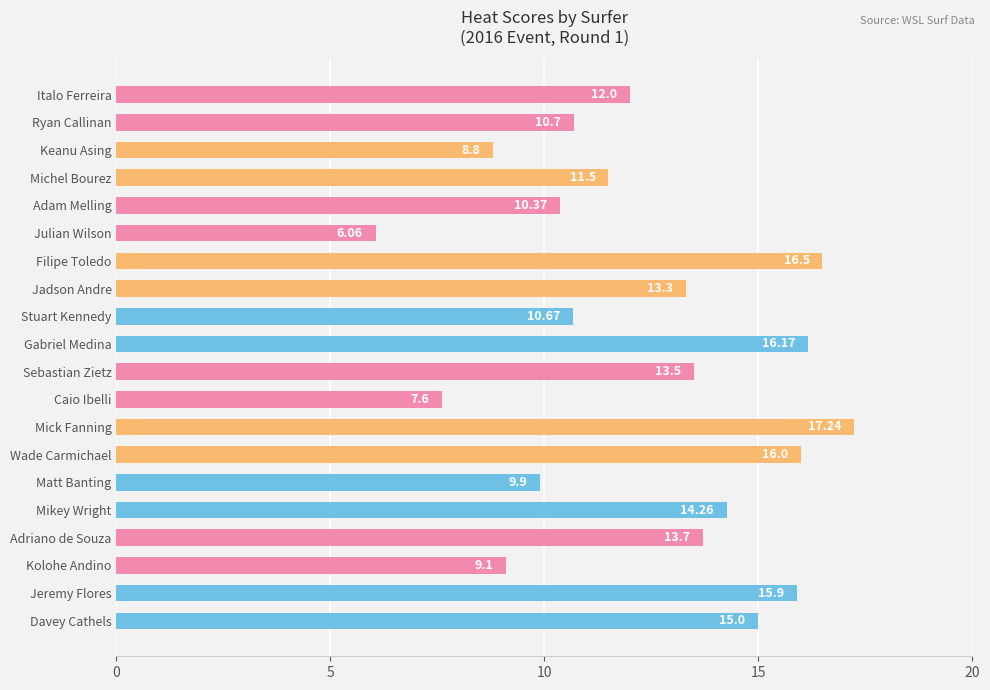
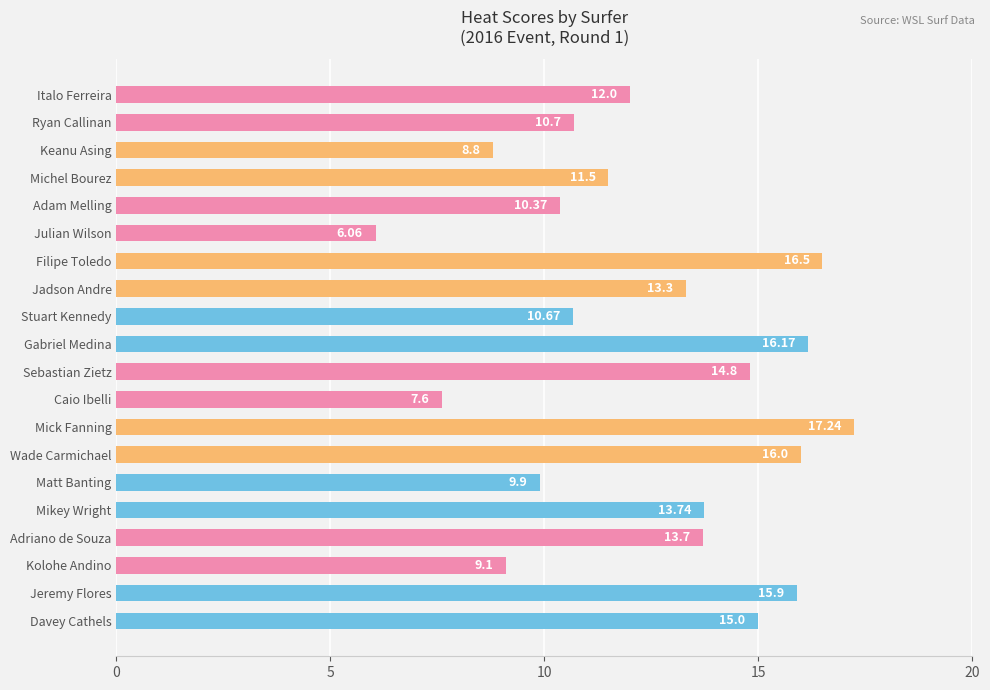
Sebastian Zietz: 13.5 -> 14.8
Mikey Wright: 14.26 -> 13.74
